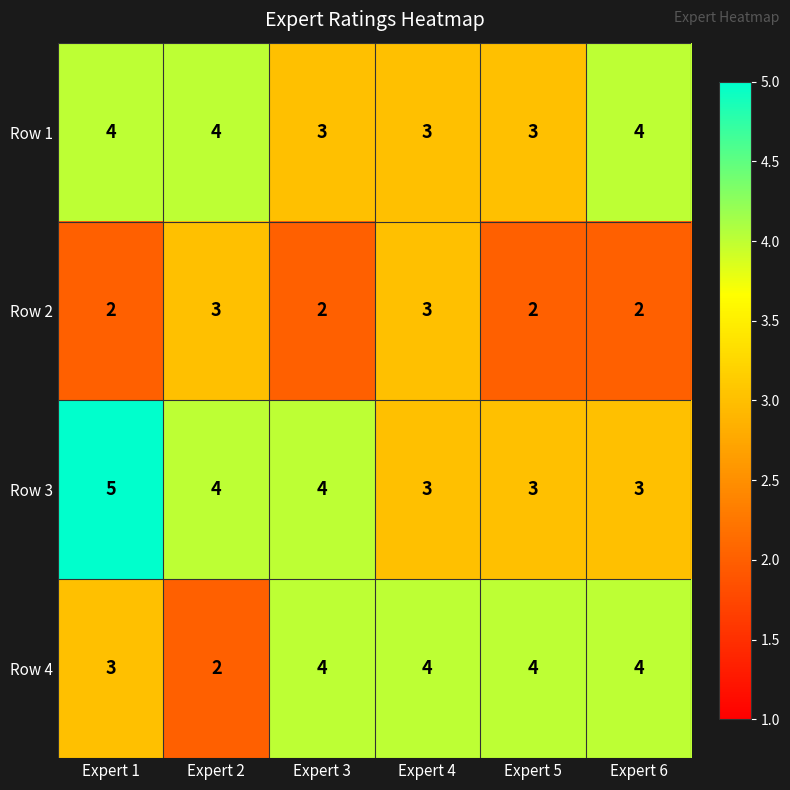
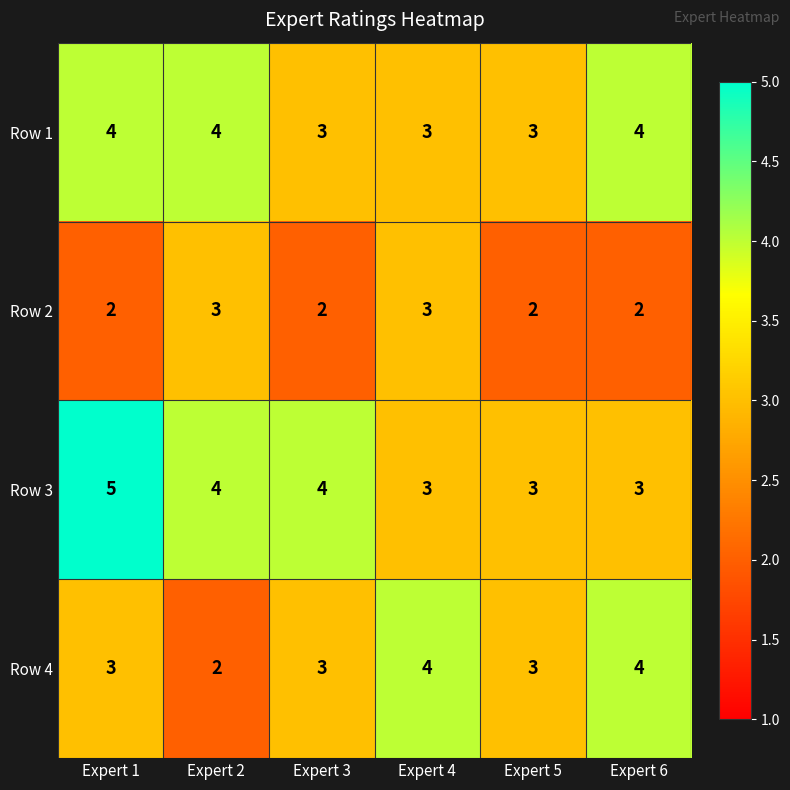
Row 4, Expert 3: 4 -> 3
Row 4, Expert 5: 4 -> 3
